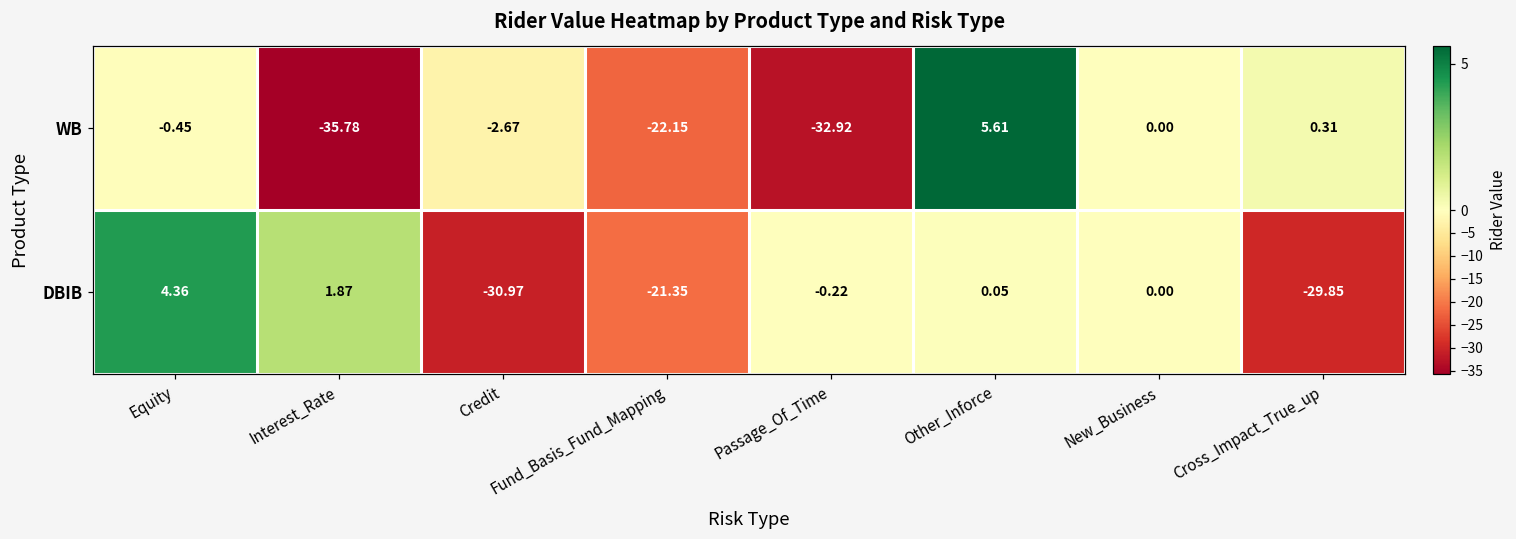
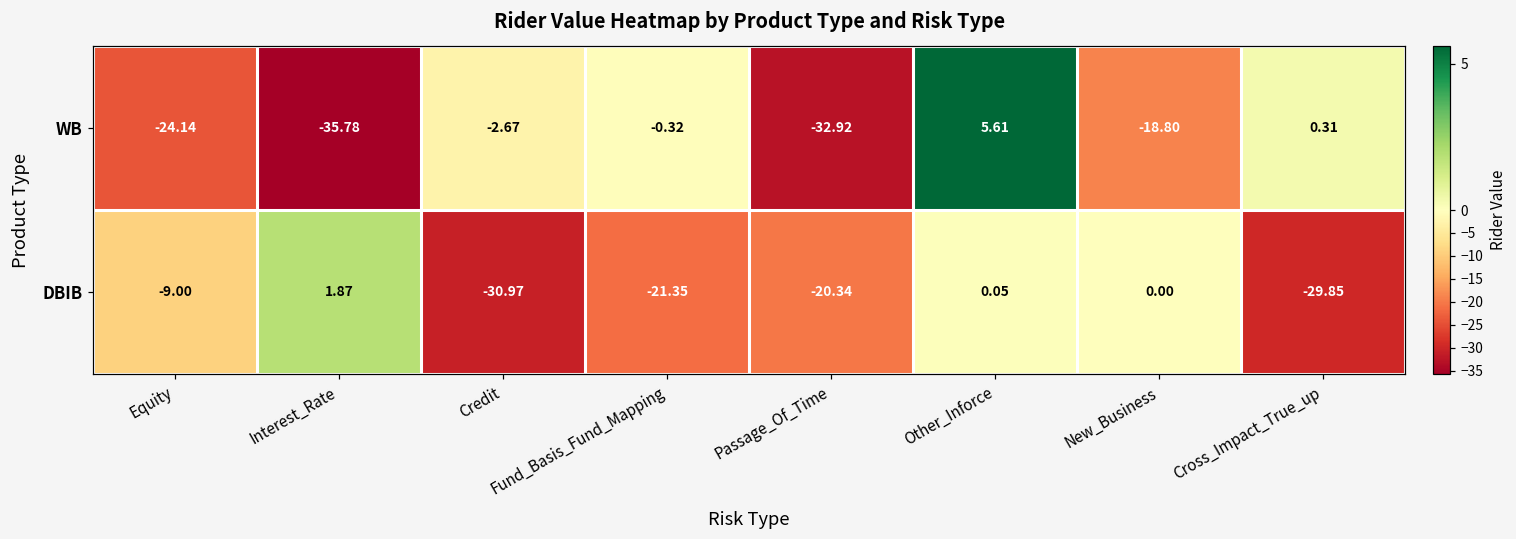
WB, Equity: -0.45 -> -24.14
WB, Fund_Basis_Fund_Mapping: -22.15 -> -0.32
WB, New_Business: 0.00 -> -18.80
DBIB, Equity: 4.36 -> -9.00
DBIB, Passage_Of_Time: -0.22 -> -20.34
